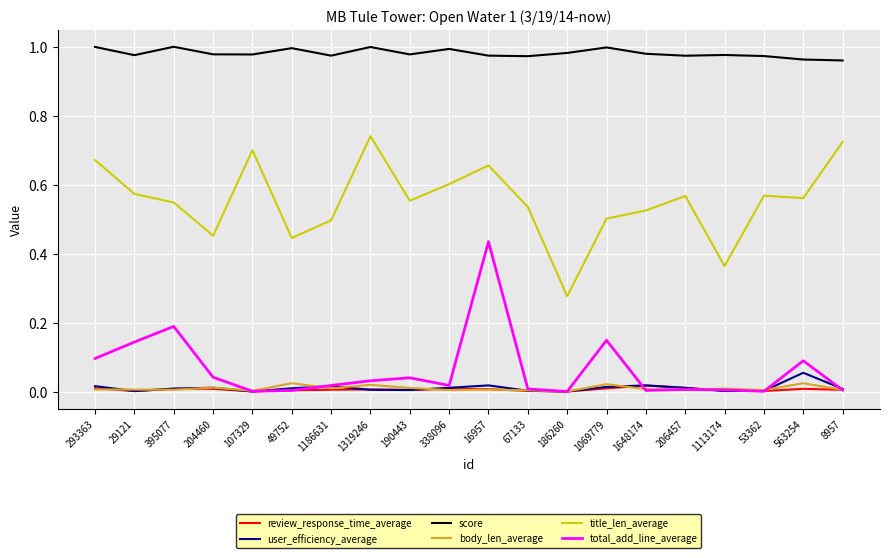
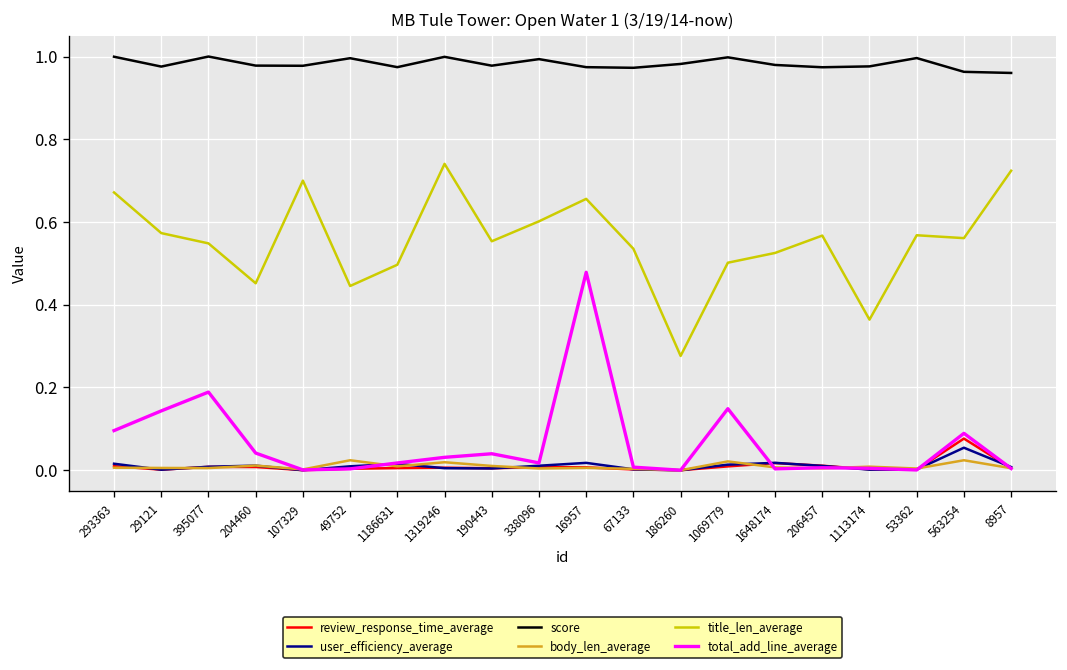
total_add_line_average, 16957: 0.43 -> 0.48
score, 53362: 0.97 -> 1.00
review_response_time_average, 563254: 0.01 -> 0.08
